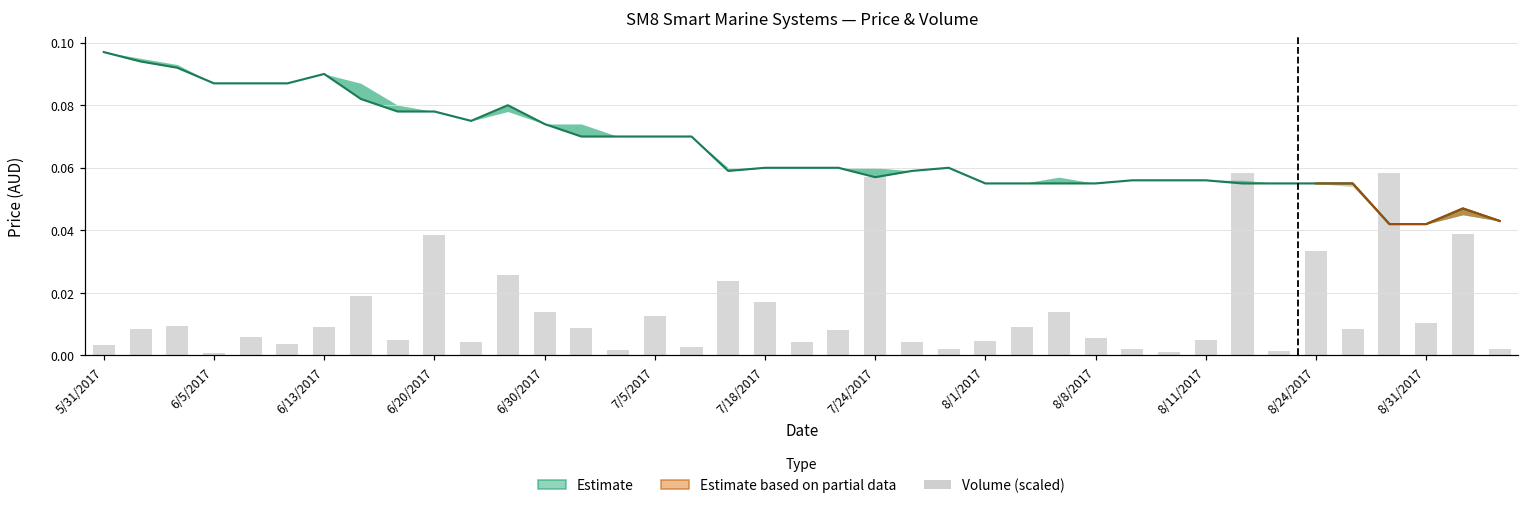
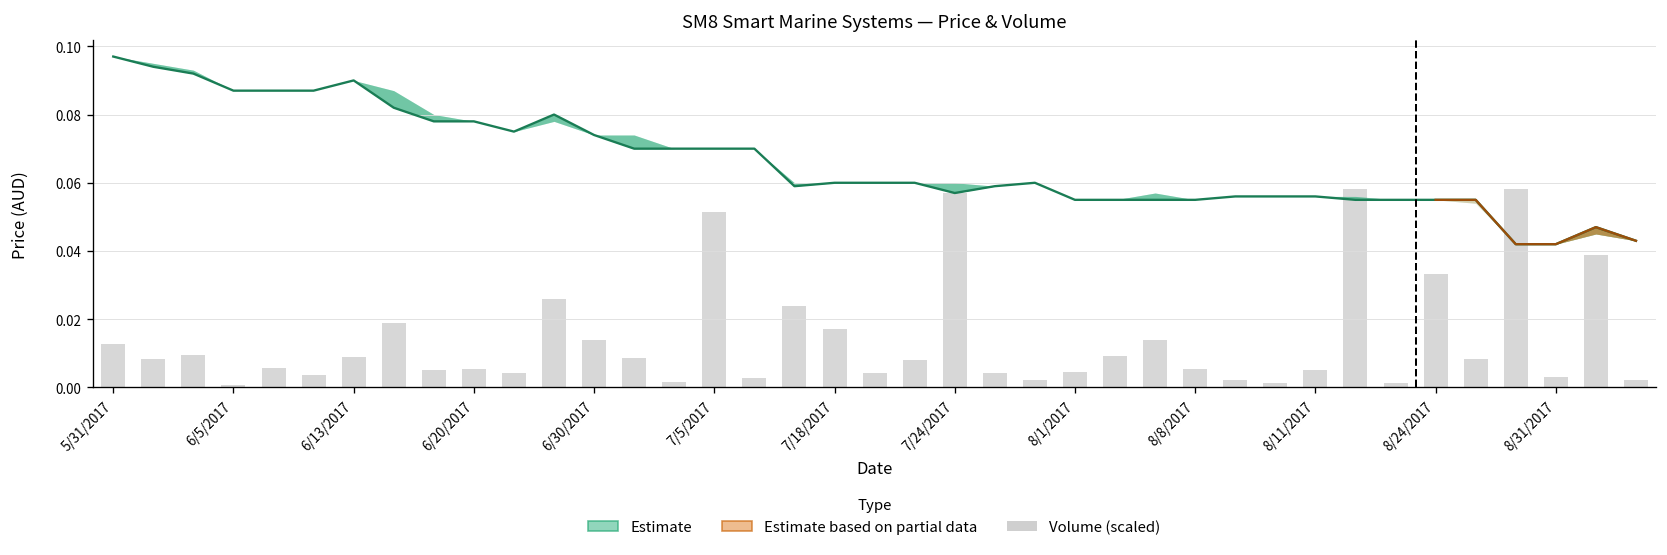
Volume (scaled), 5/31/2017: 0.003 -> 0.013
Volume (scaled), 6/20/2017: 0.039 -> 0.005
Volume (scaled), 7/5/2017: 0.012 -> 0.052
Volume (scaled), 8/31/2017: 0.010 -> 0.003
